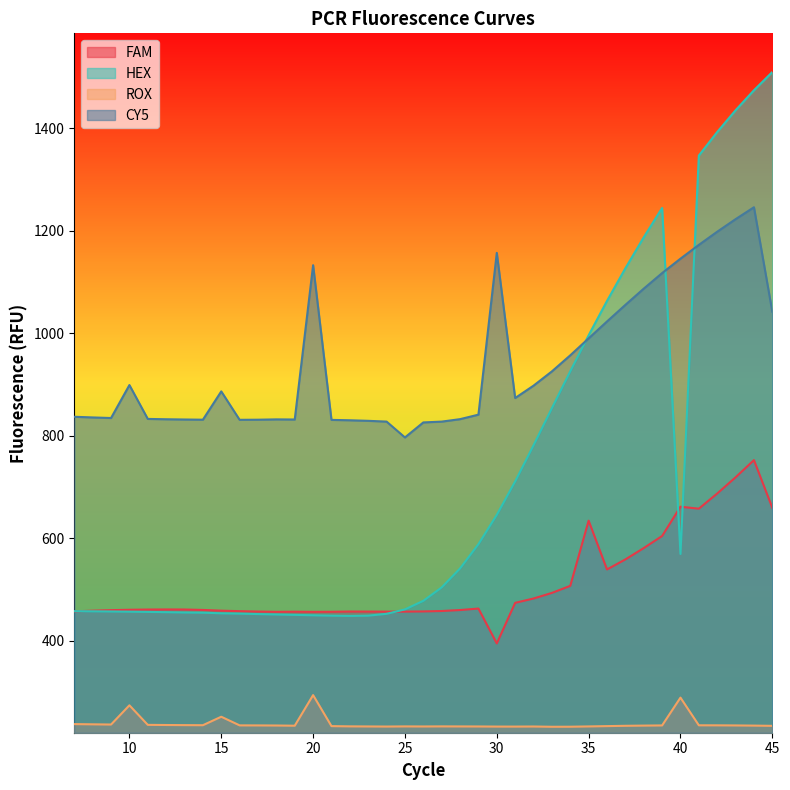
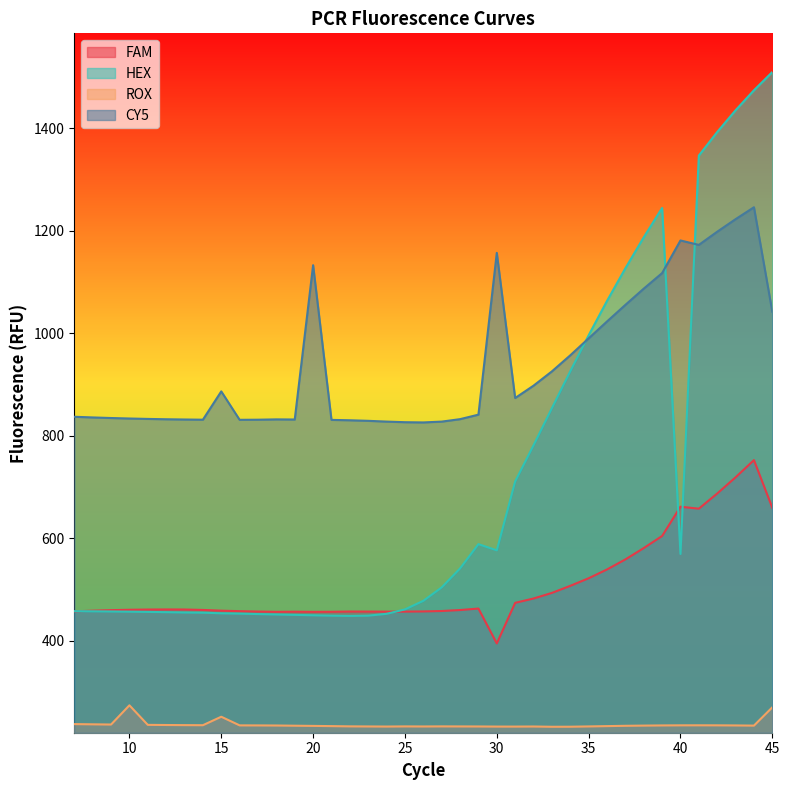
CY5, 10: 900 -> 830
ROX, 20: 290 -> 230
CY5, 25: 800 -> 830
HEX, 30: 650 -> 580
FAM, 35: 630 -> 520
ROX, 40: 290 -> 240
CY5, 40: 1150 -> 1180
ROX, 45: 230 -> 270
